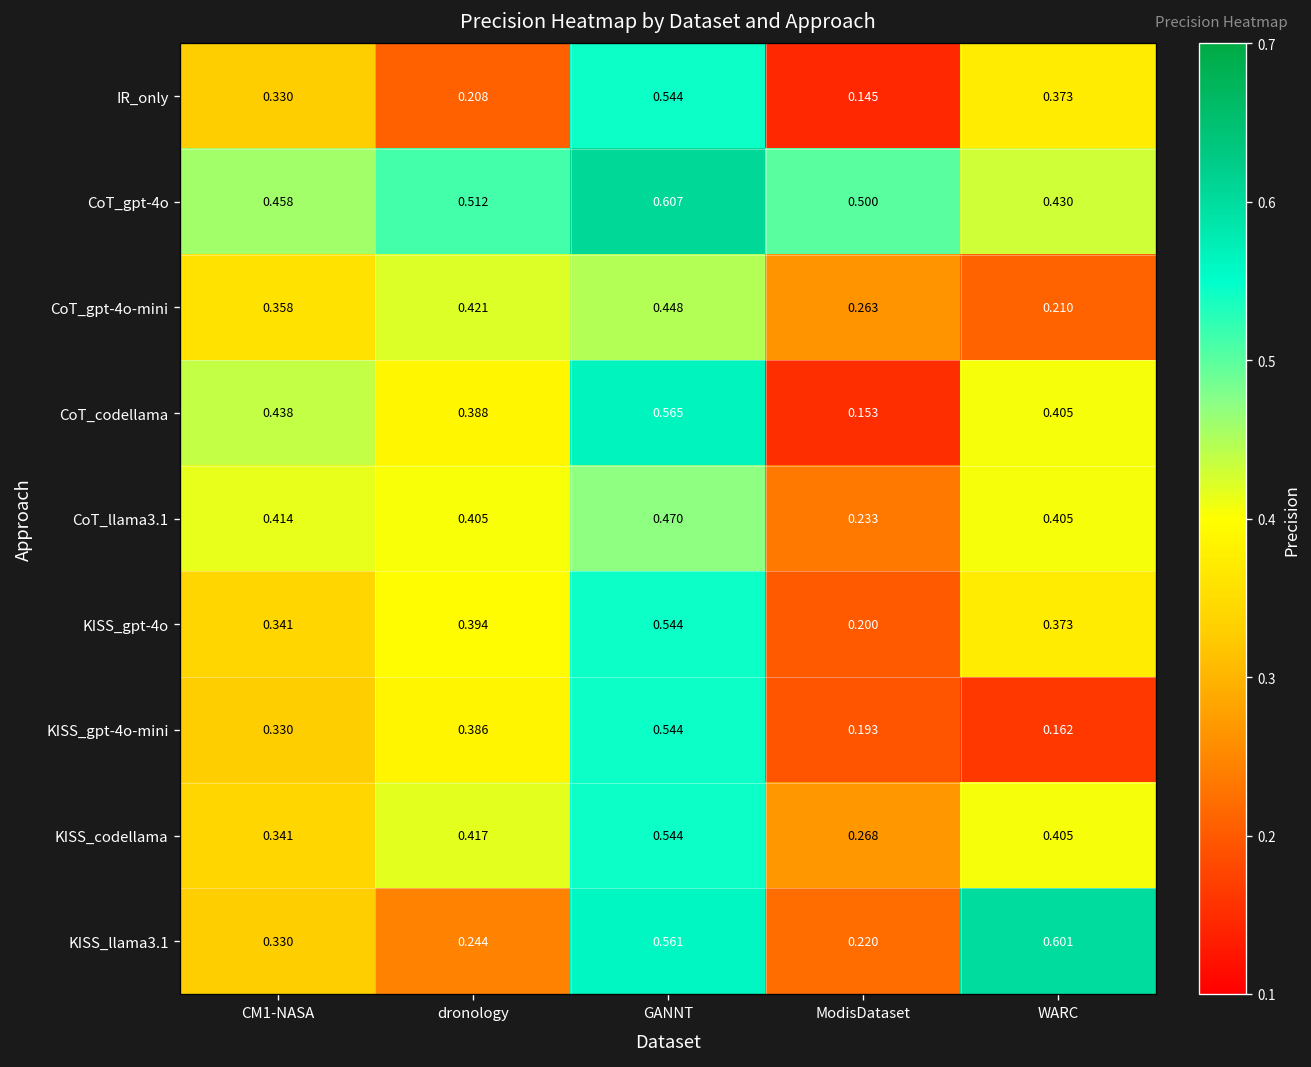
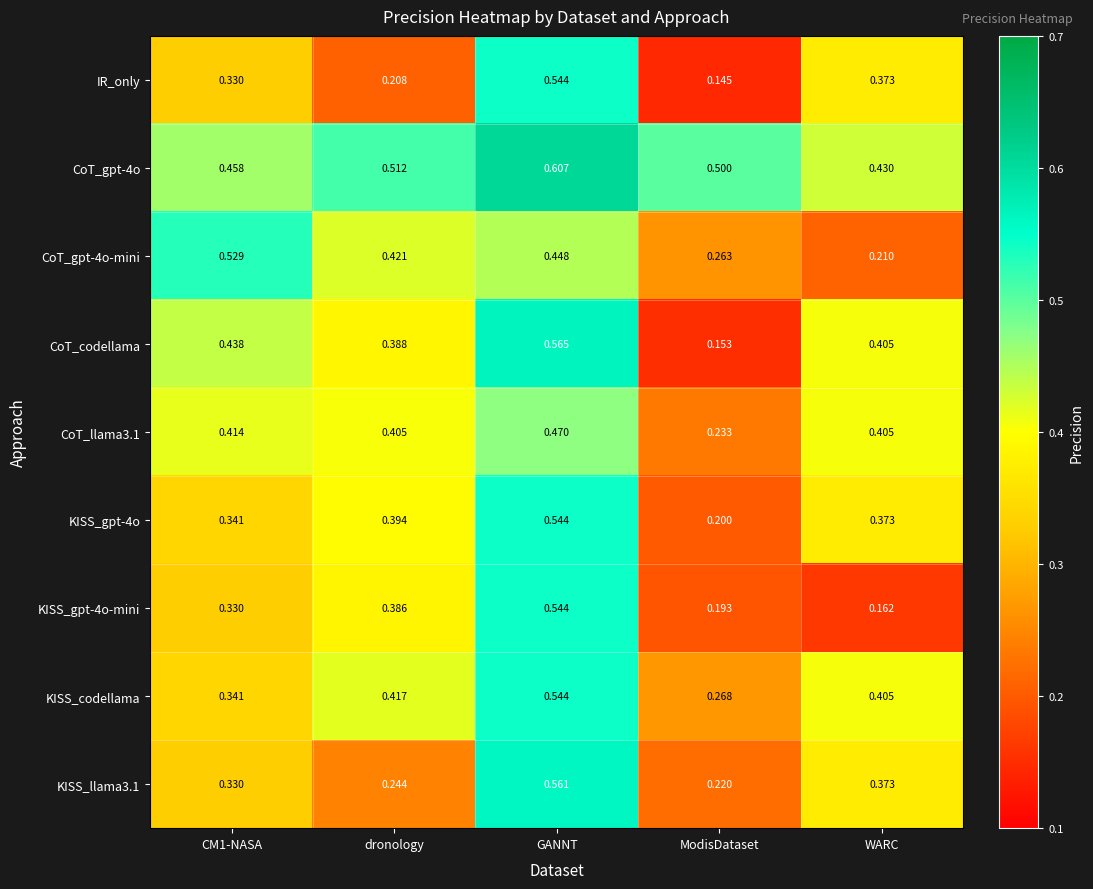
CoT_gpt-4o-mini, CM1-NASA: 0.358 -> 0.529
KISS_llama3.1, WARC: 0.601 -> 0.373
